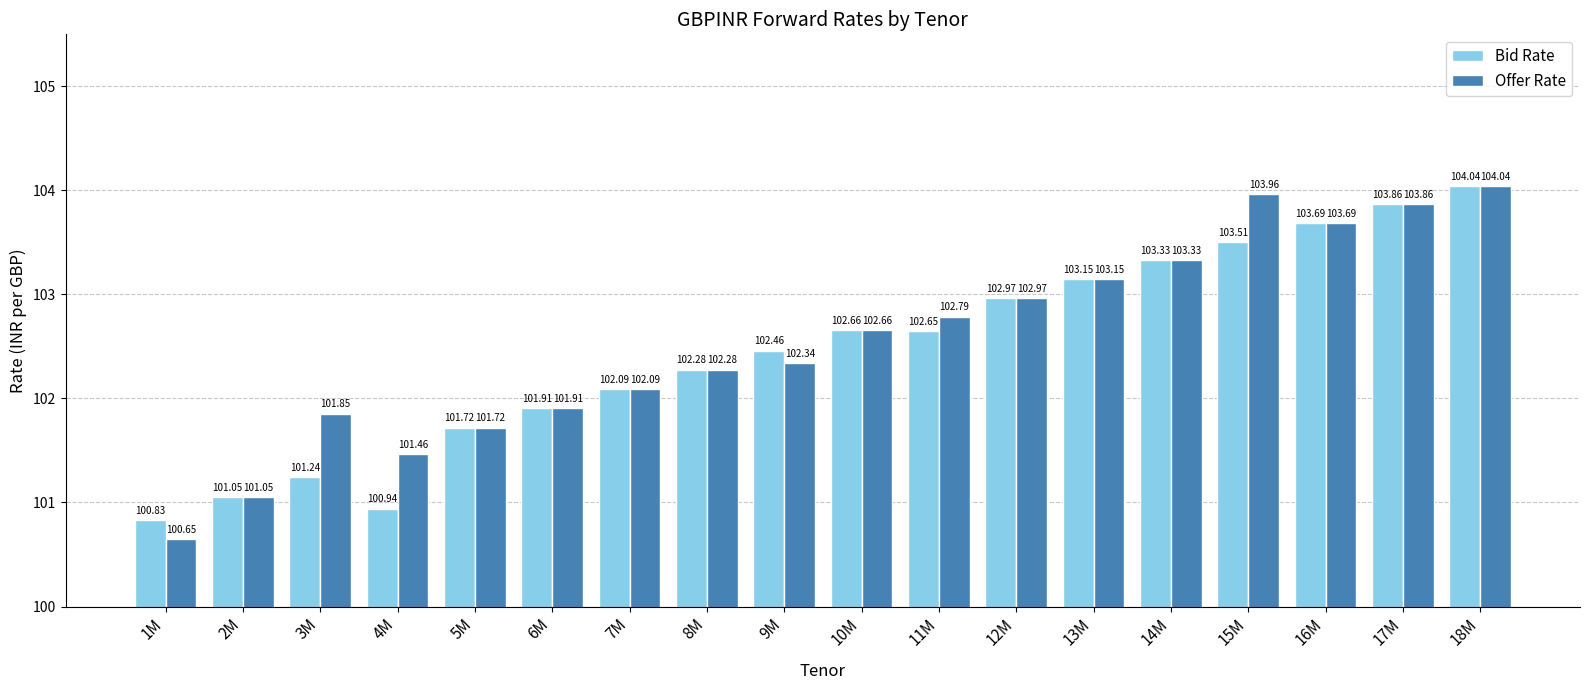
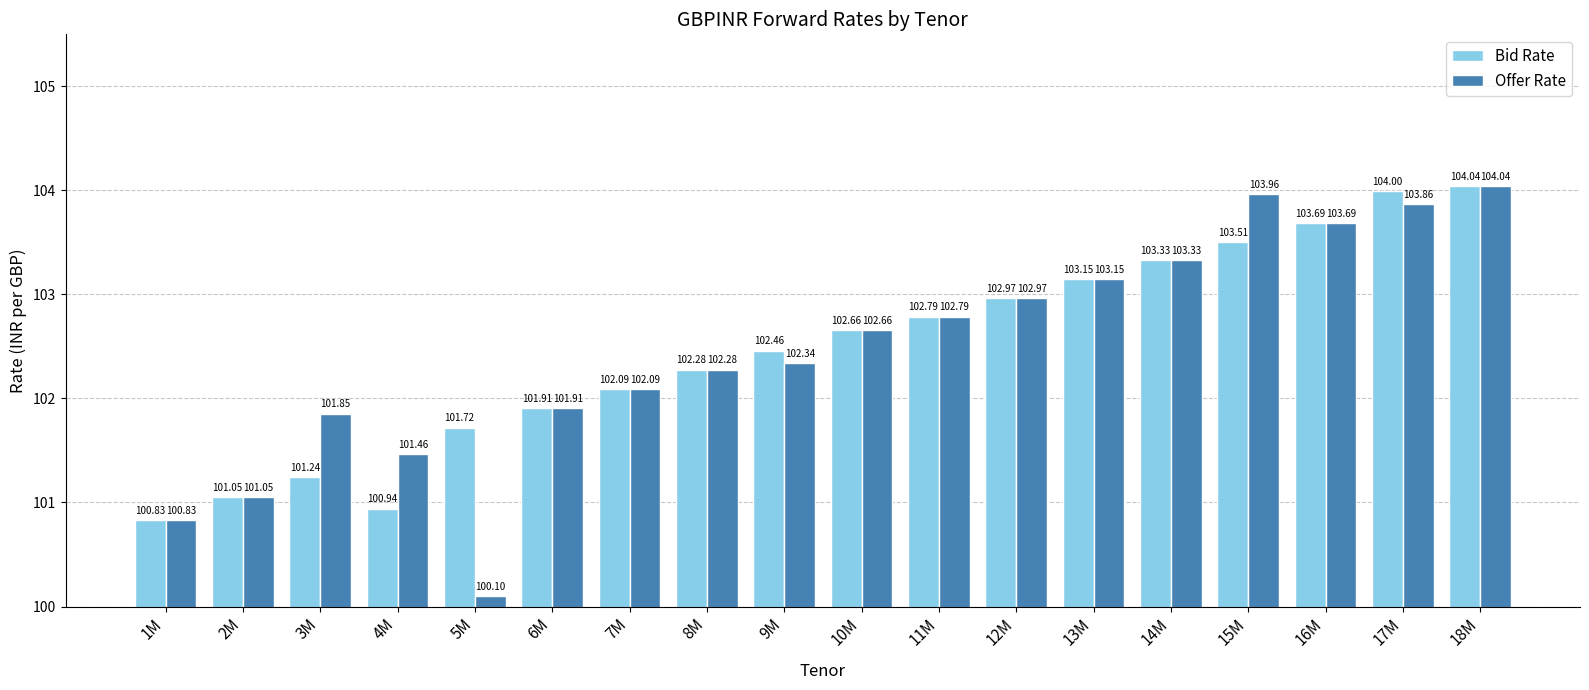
Offer Rate, 1M: 100.65 -> 100.83
Offer Rate, 5M: 101.72 -> 100.10
Bid Rate, 11M: 102.65 -> 102.79
Bid Rate, 17M: 103.86 -> 104.00
